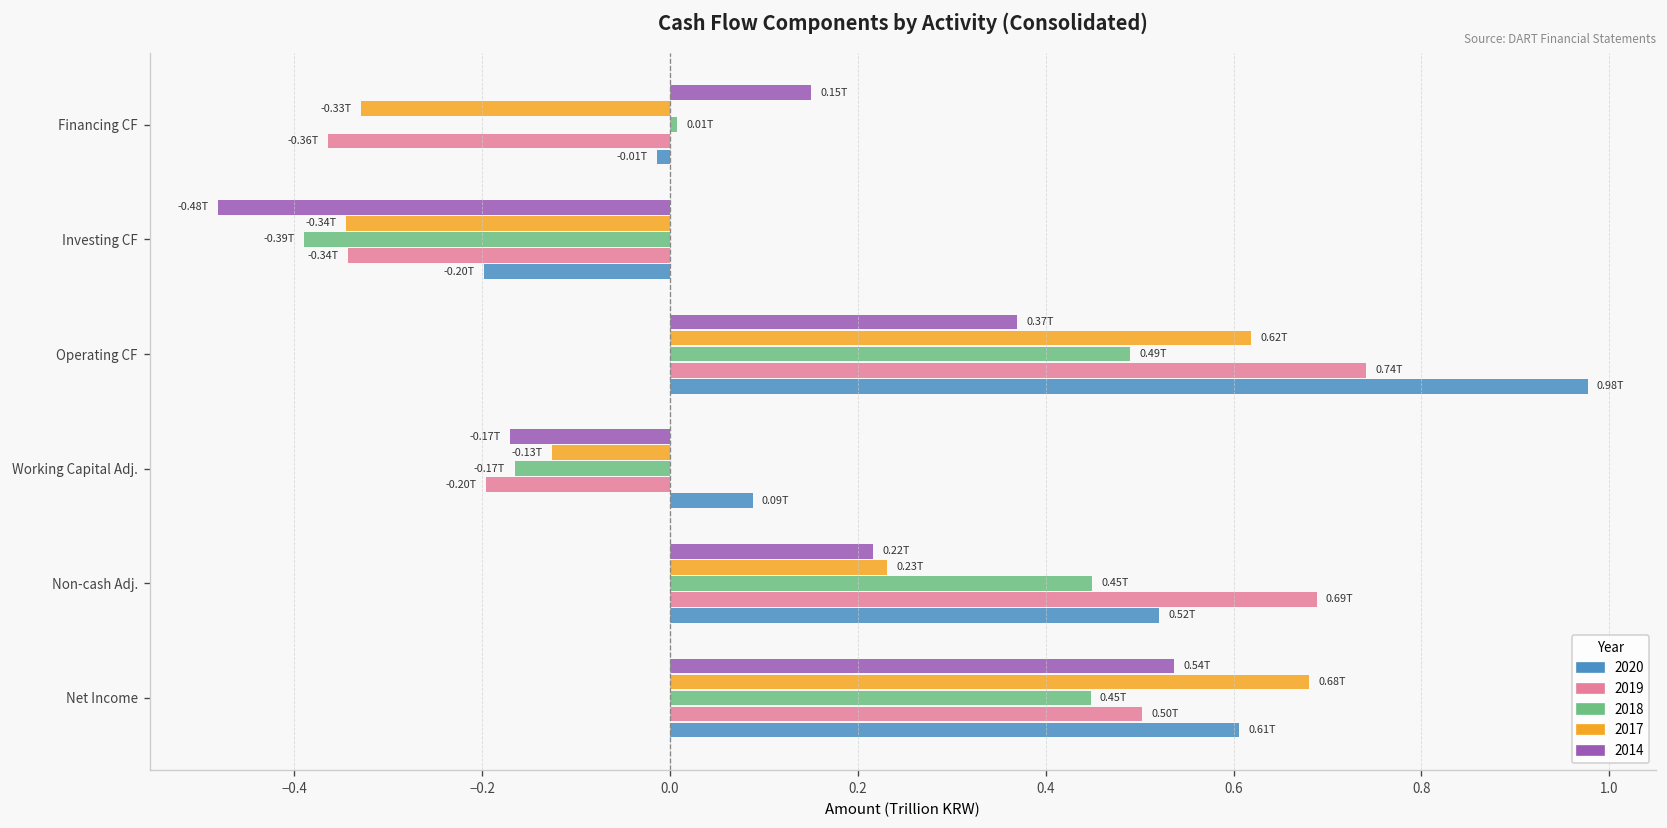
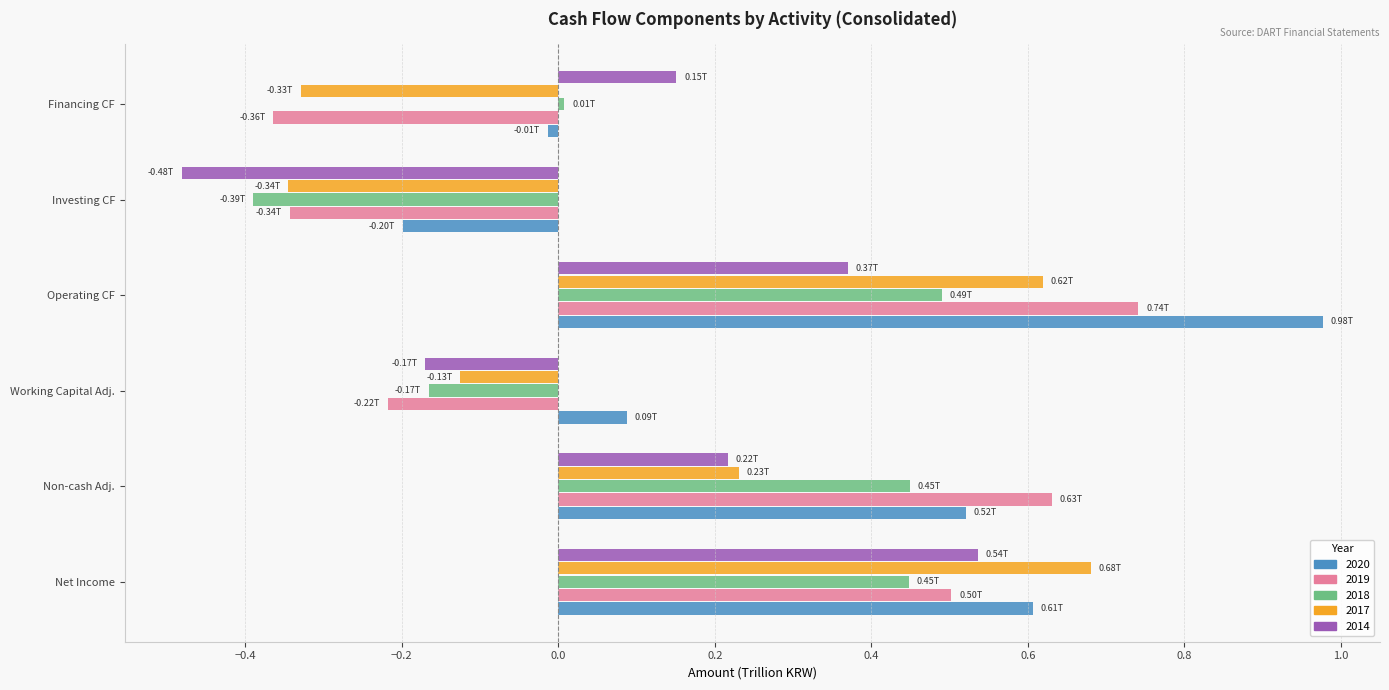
2019, Working Capital Adj.: -0.20T -> -0.22T
2019, Non-cash Adj.: 0.69T -> 0.63T
